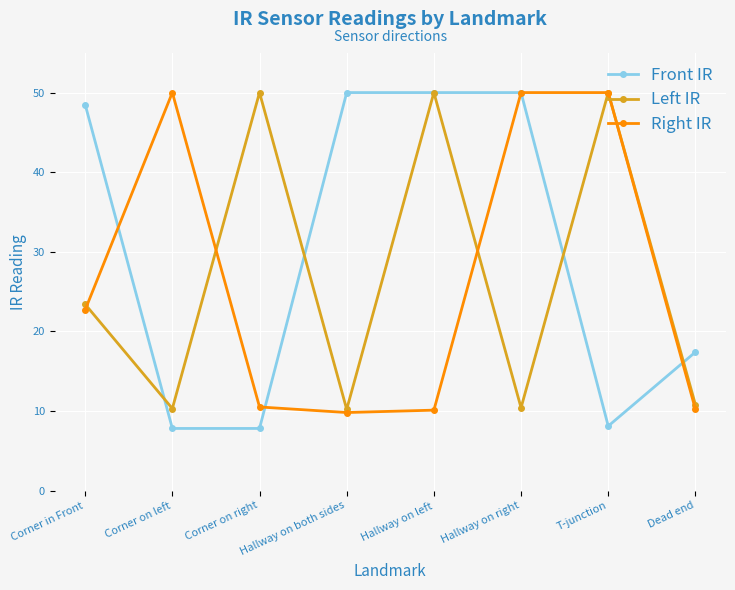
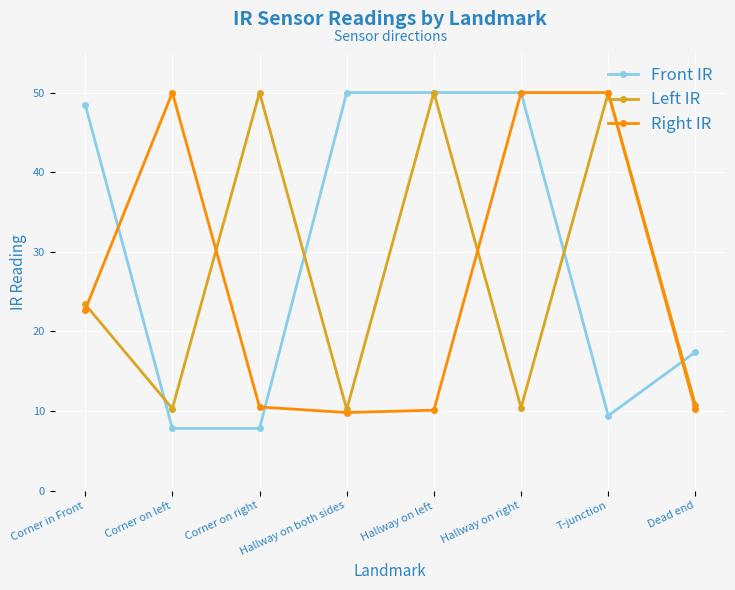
Front IR, T-junction: 8 -> 9
